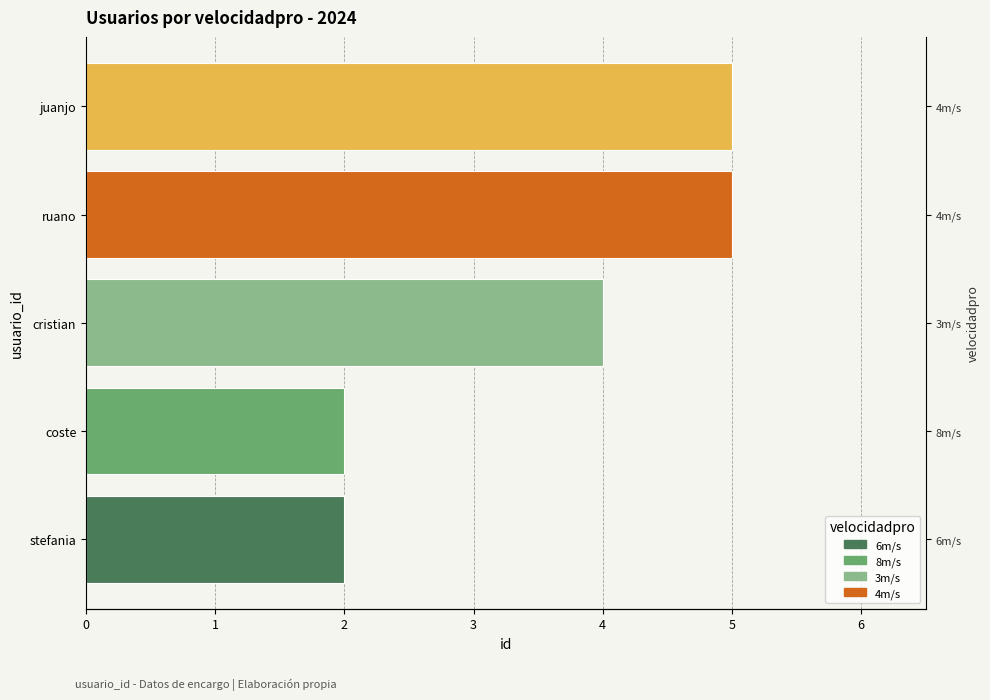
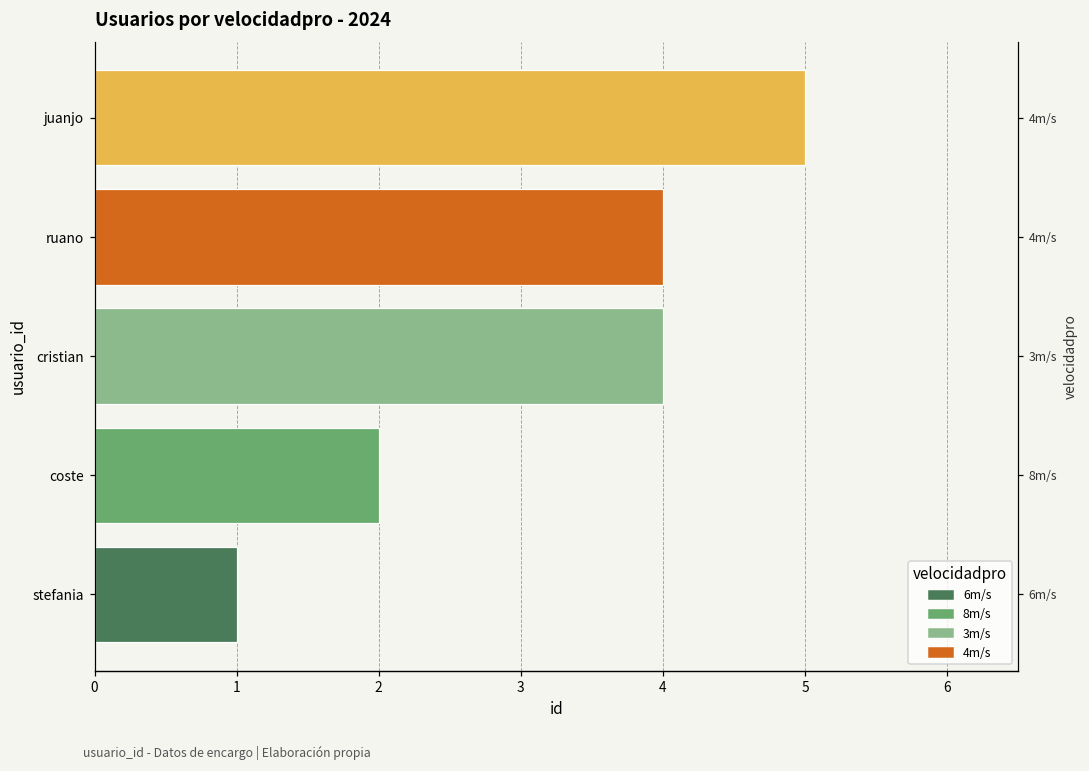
ruano: 5 -> 4
stefania: 2 -> 1
